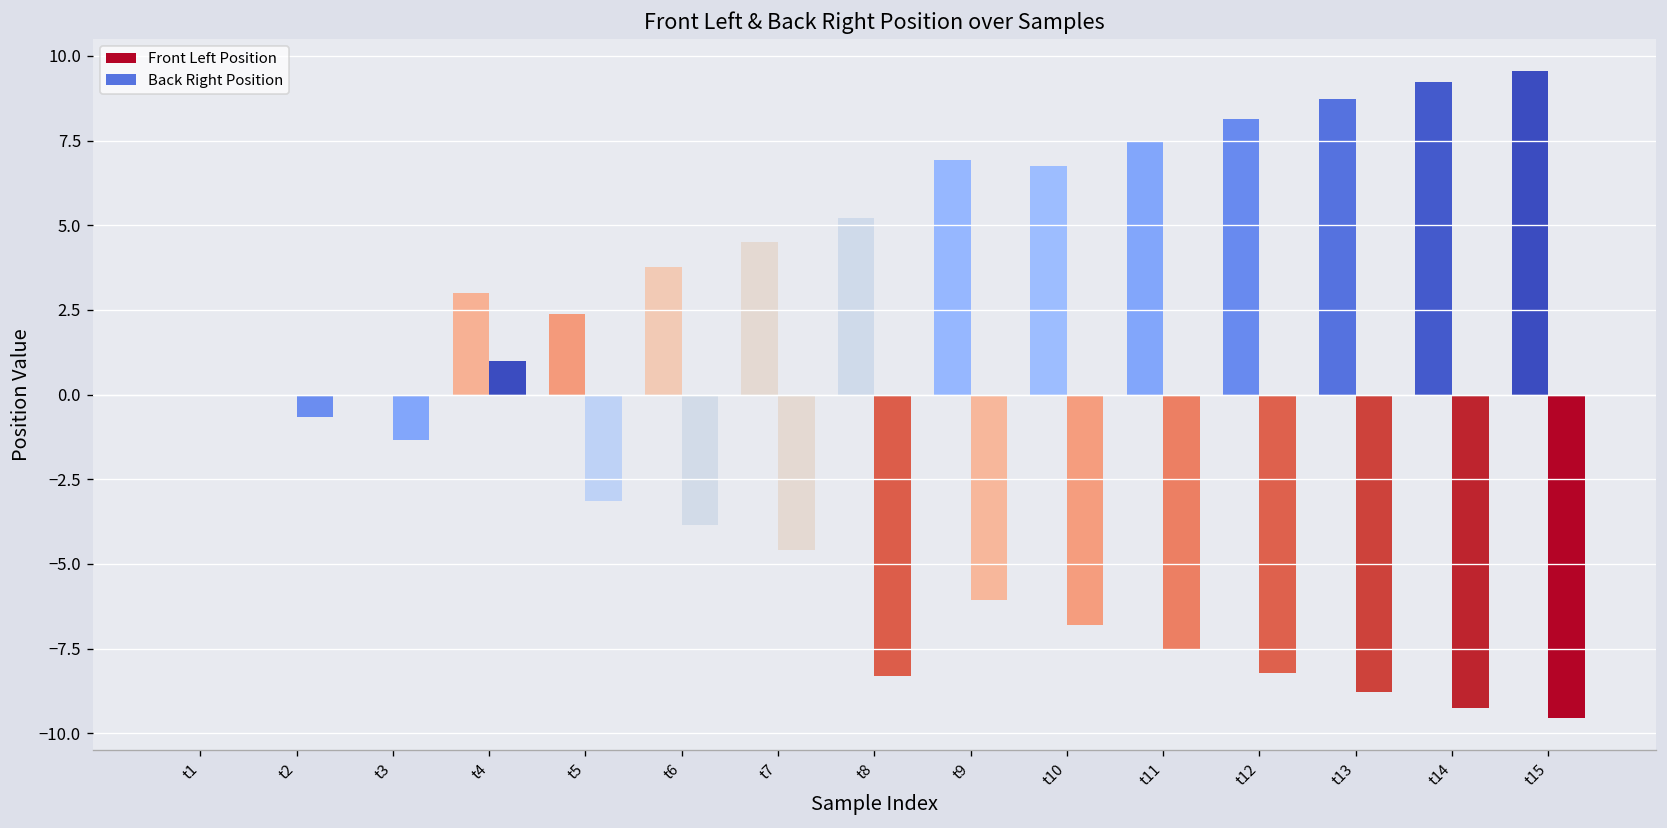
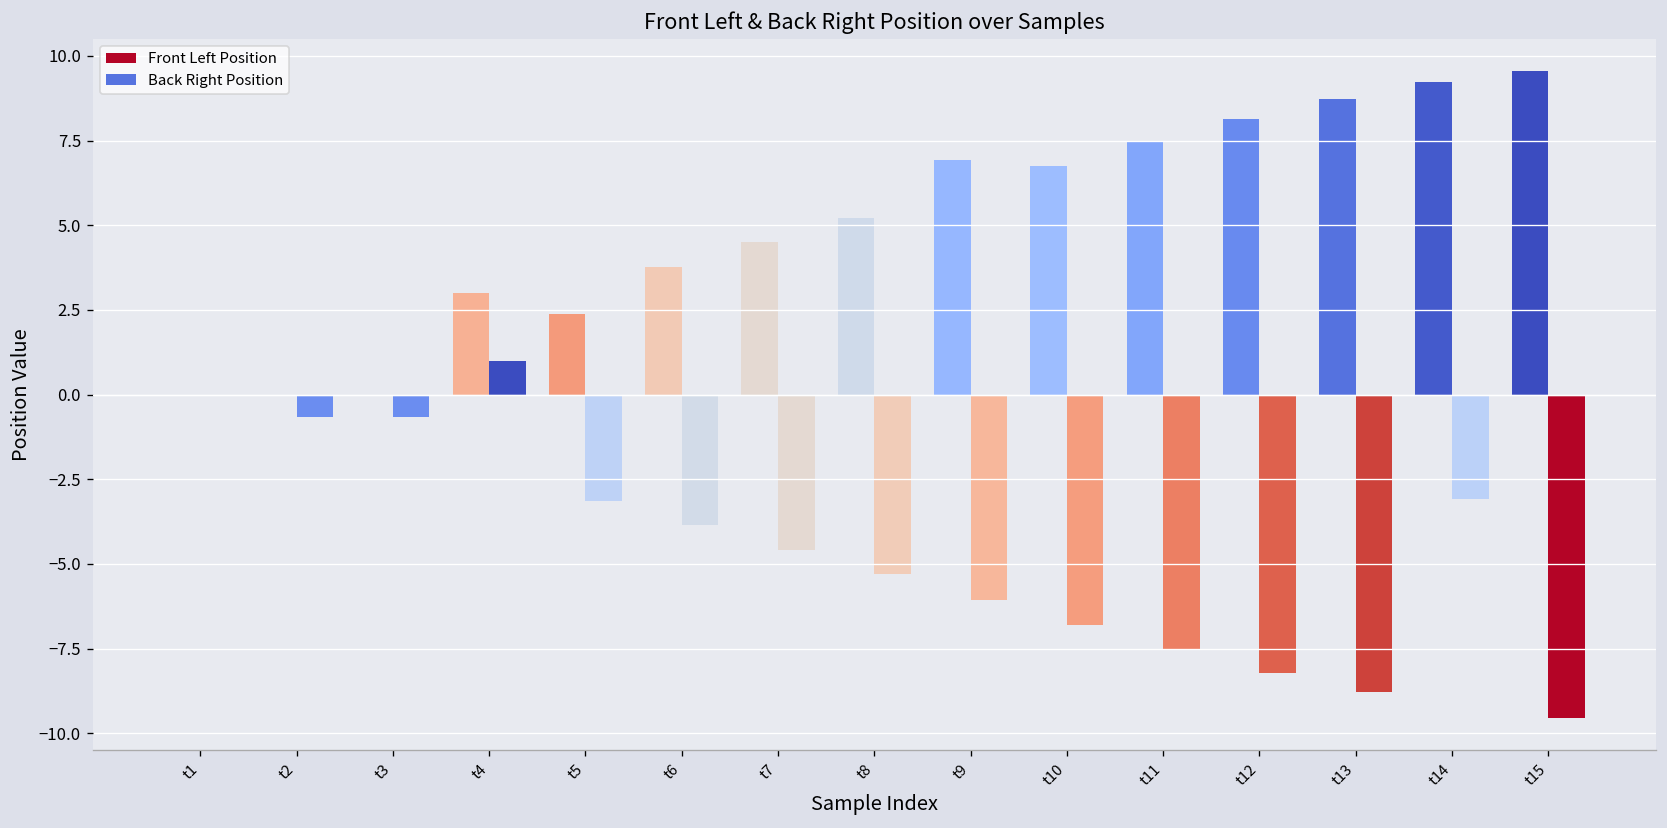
Back Right Position, t3: -1.4 -> -0.7
Back Right Position, t8: -8.3 -> -5.3
Back Right Position, t14: -9.2 -> -3.1
